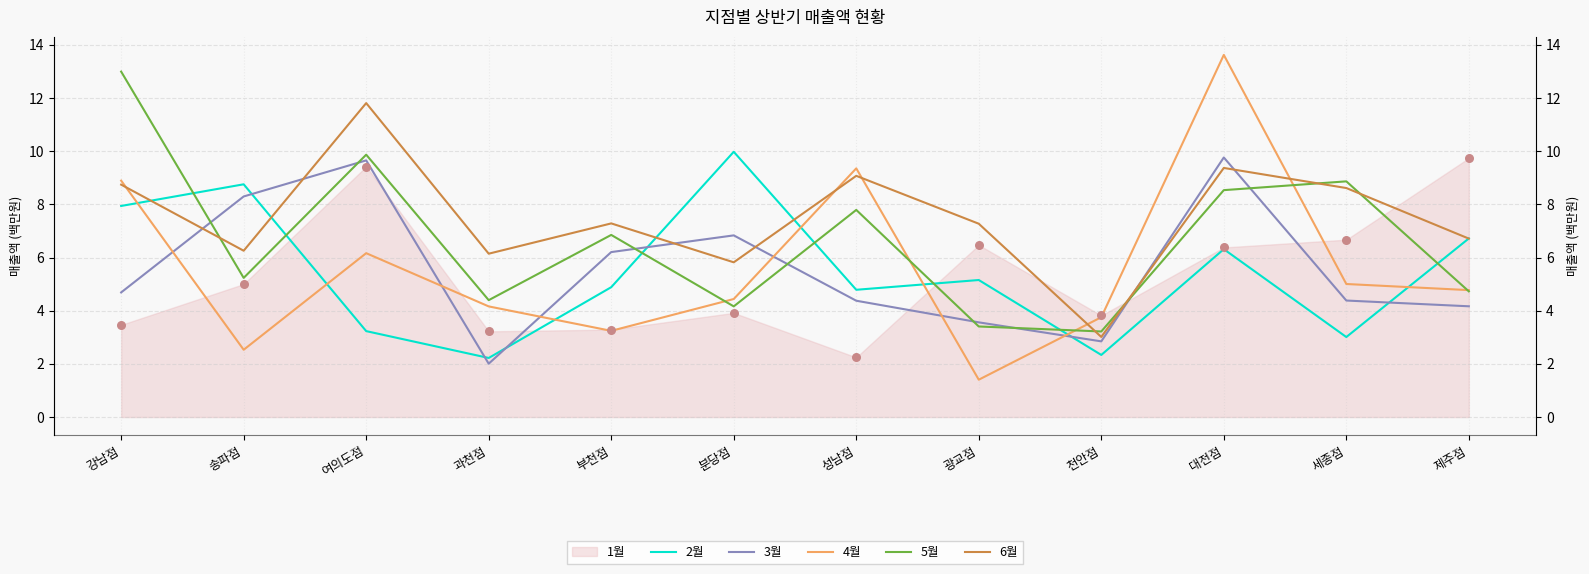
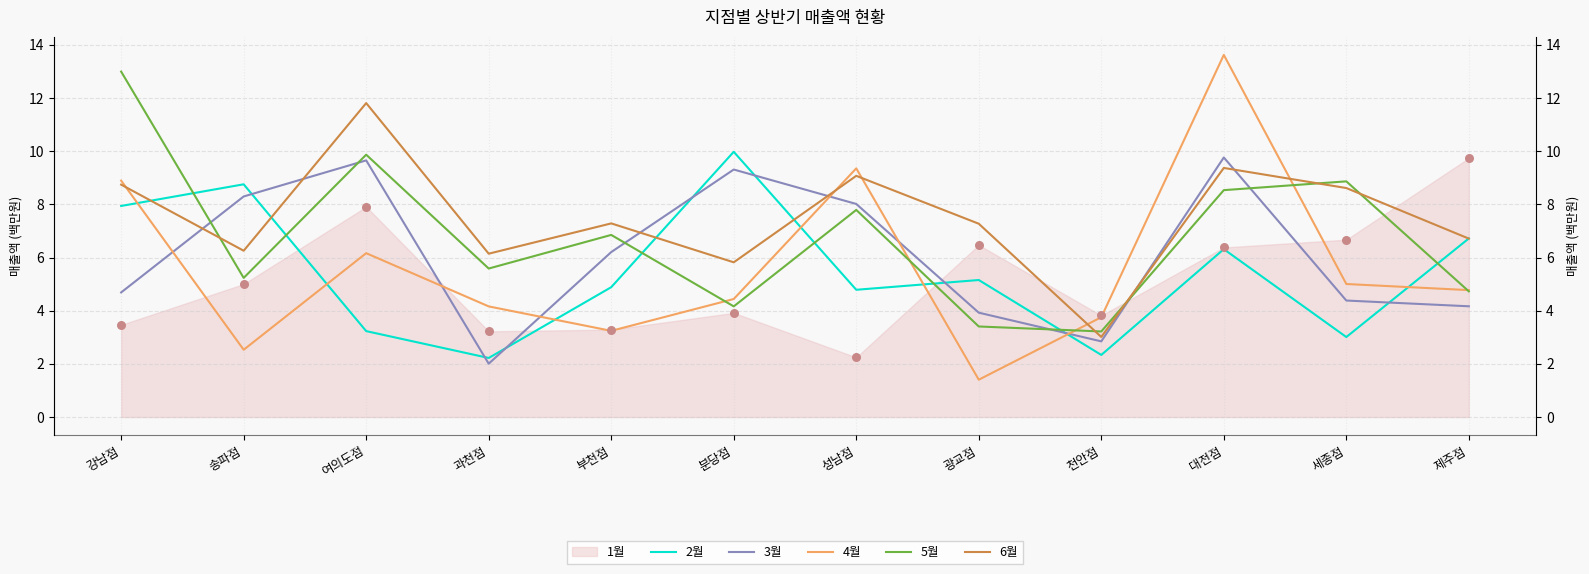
1월, 여의도점: 9.4 -> 7.9
5월, 과천점: 4.4 -> 5.6
3월, 분당점: 6.8 -> 9.3
3월, 성남점: 4.4 -> 8.0
3월, 광교점: 3.6 -> 3.9
